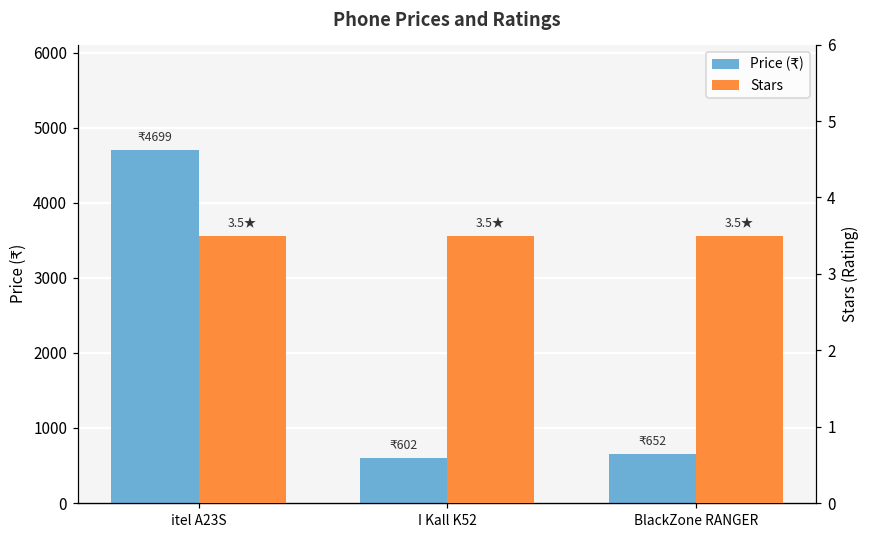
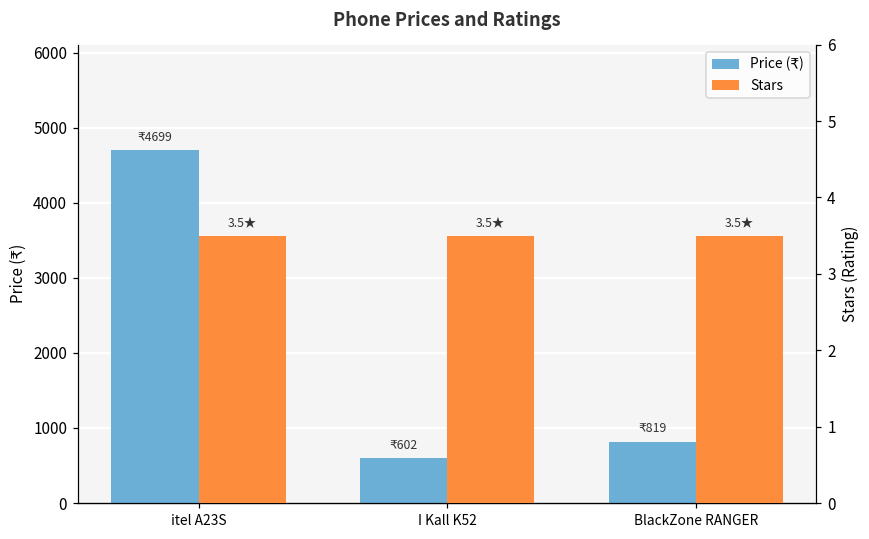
Price (₹), BlackZone RANGER: 652 -> 819
